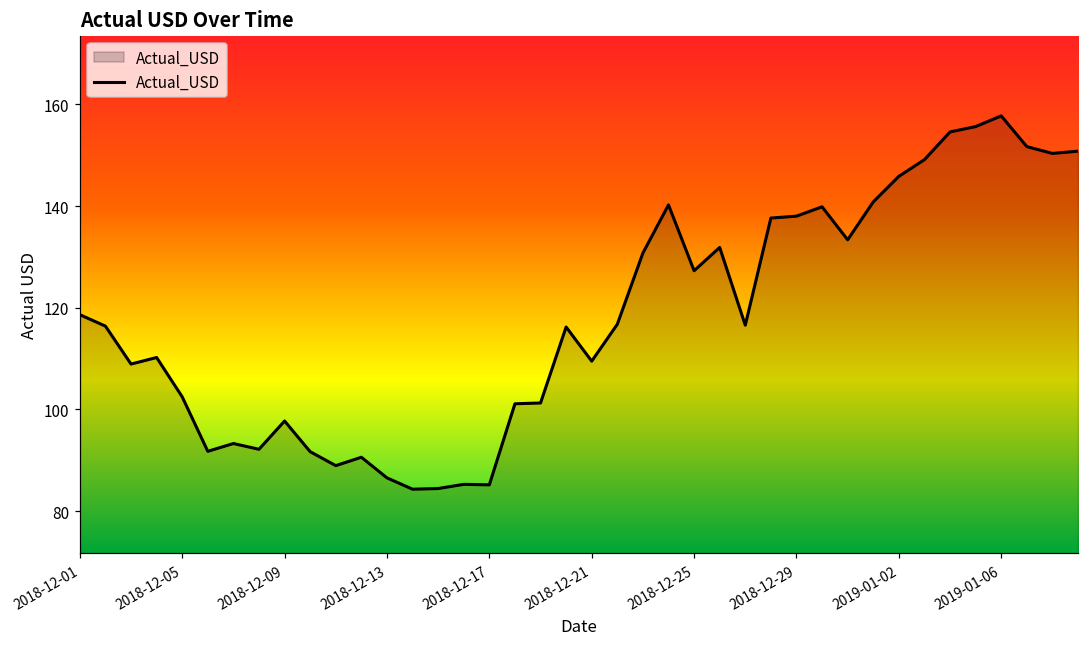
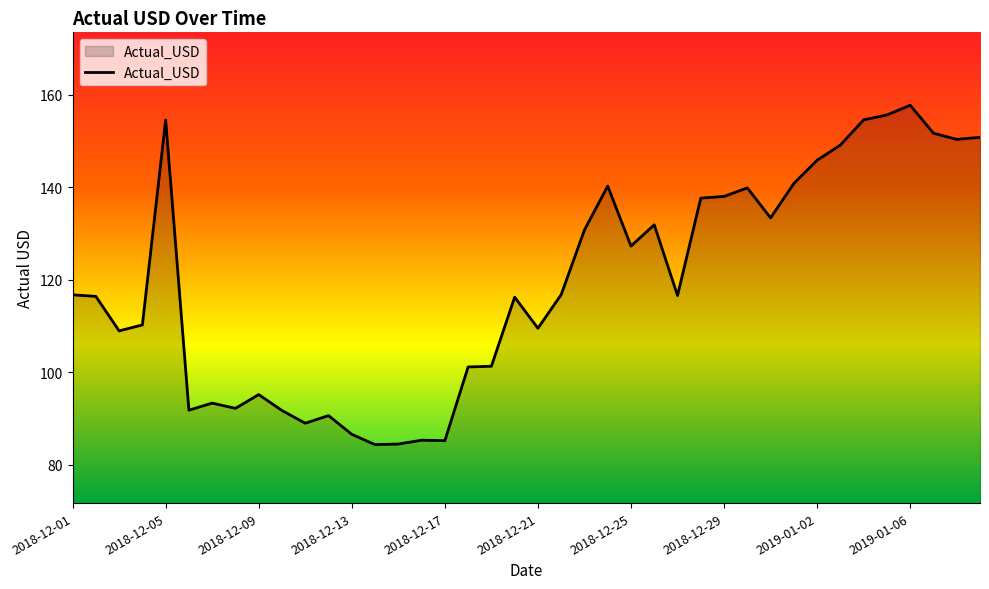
2018-12-01: 119 -> 117
2018-12-05: 102 -> 155
2018-12-09: 98 -> 95
